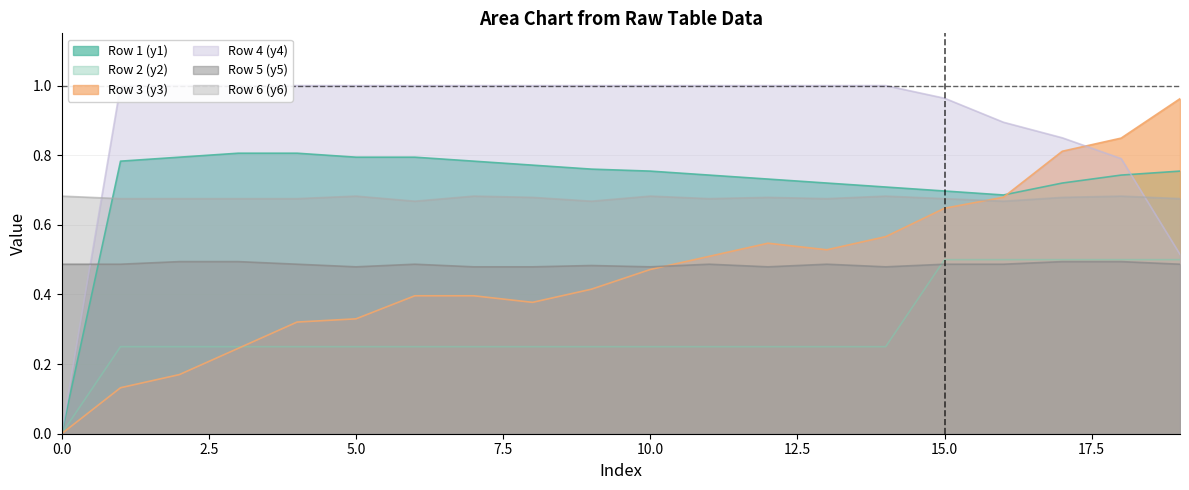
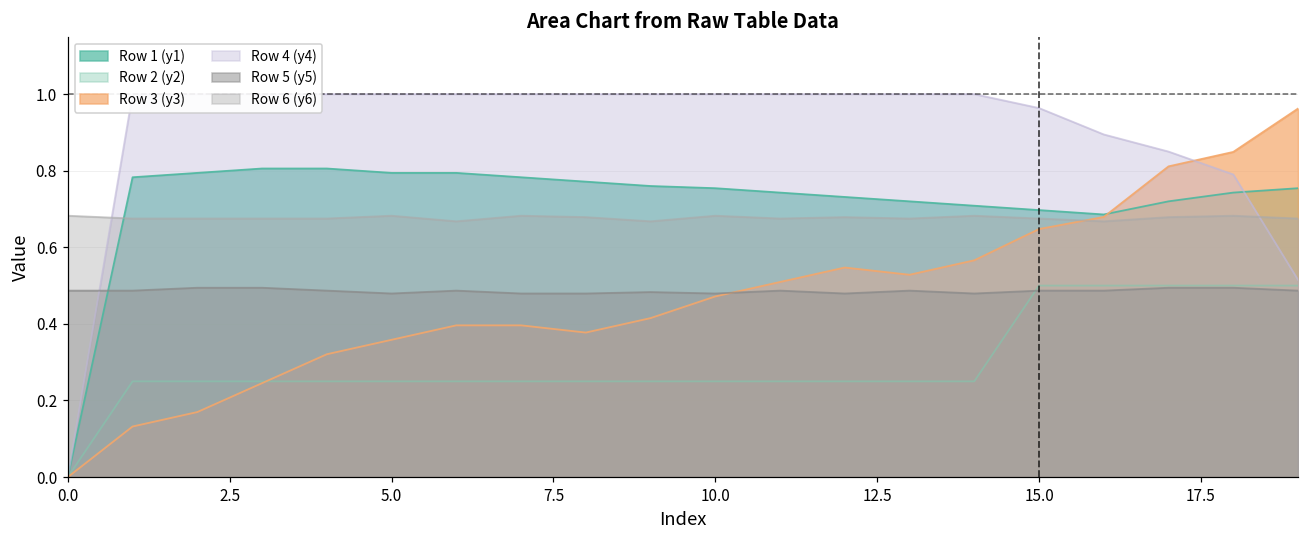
Row 3 (y3), 5.0: 0.33 -> 0.36
